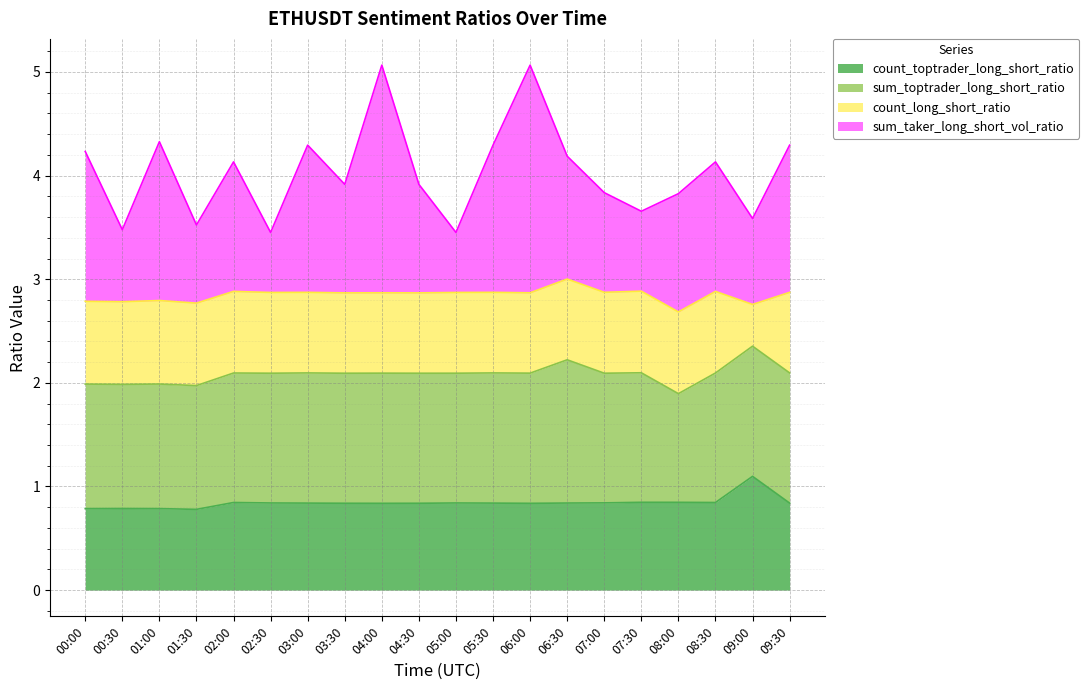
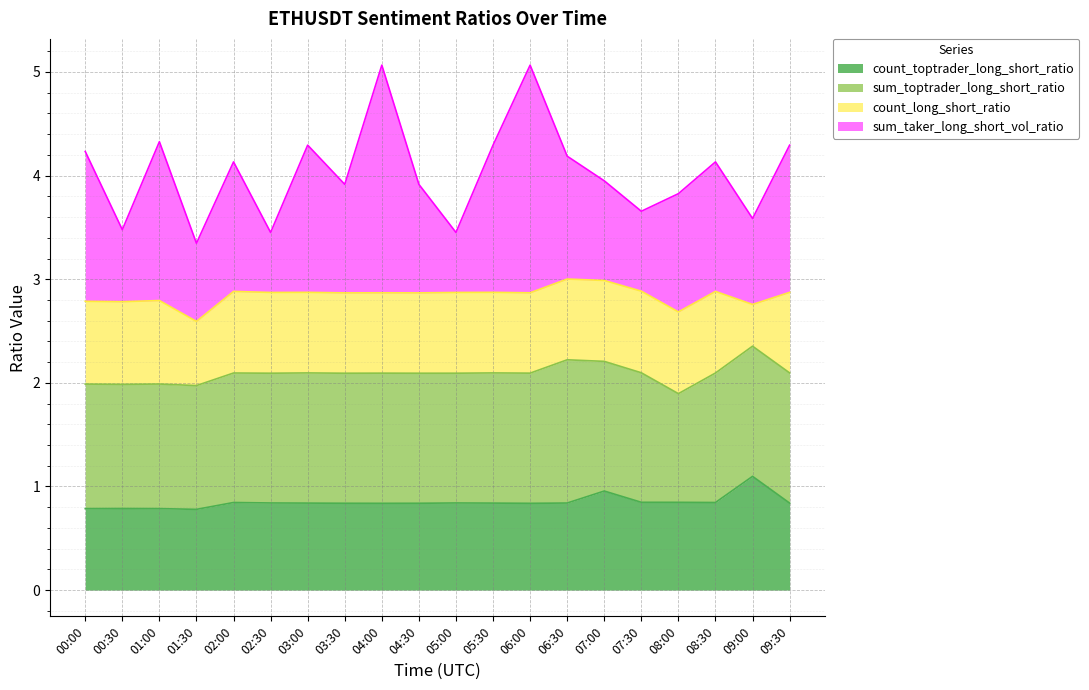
count_long_short_ratio, 01:30: 0.80 -> 0.62
count_toptrader_long_short_ratio, 07:00: 0.84 -> 0.96
